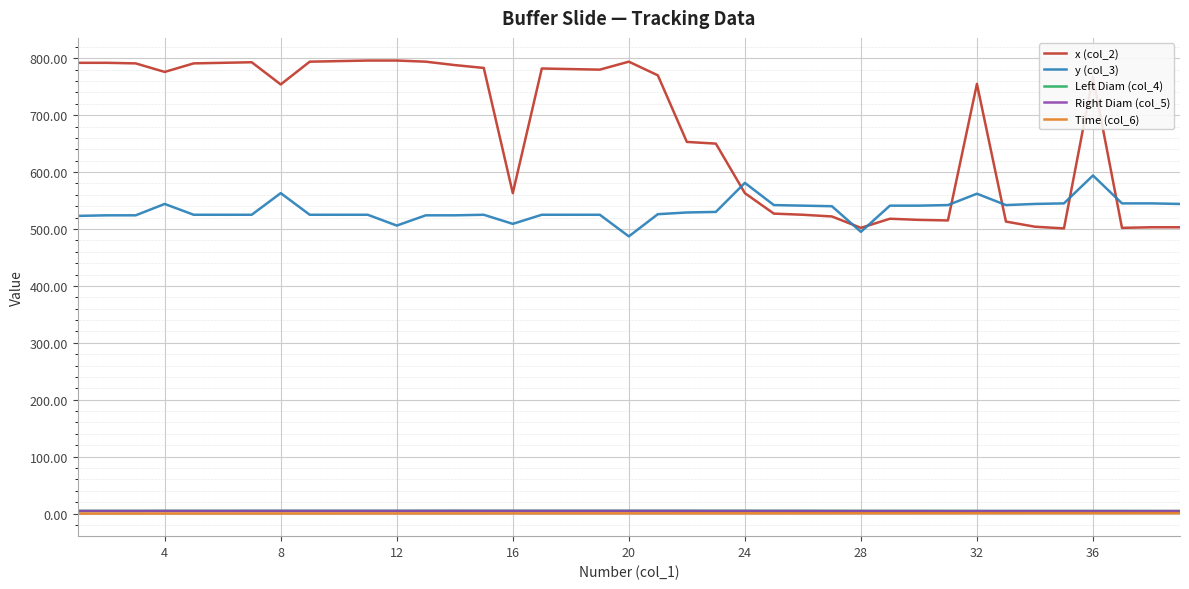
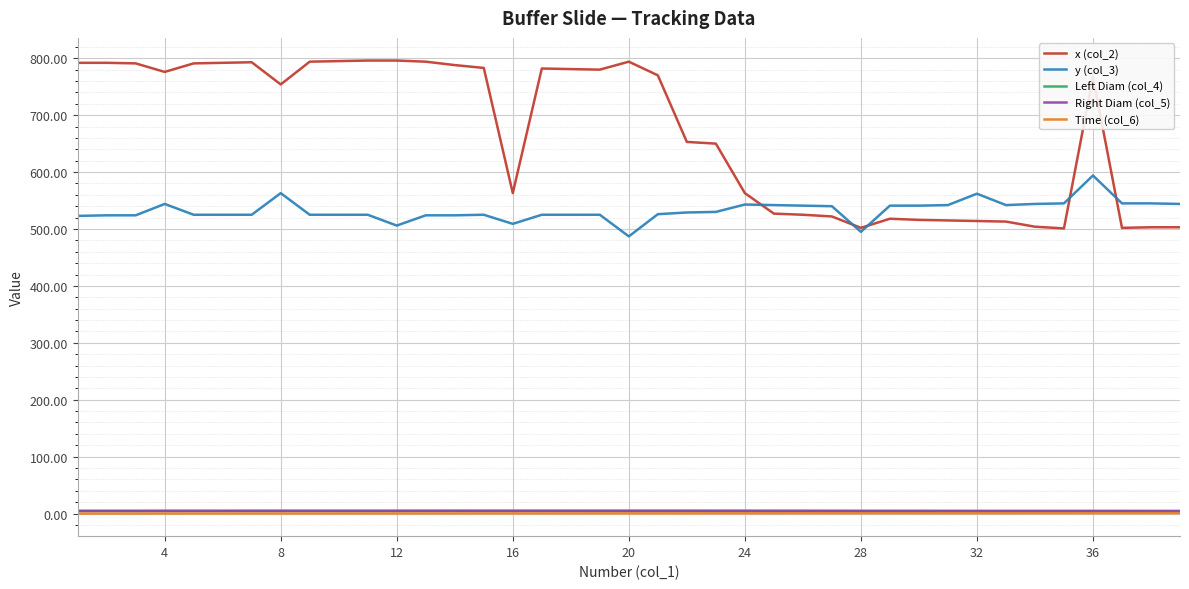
y (col_3), 24: 580 -> 540
x (col_2), 32: 760 -> 510
